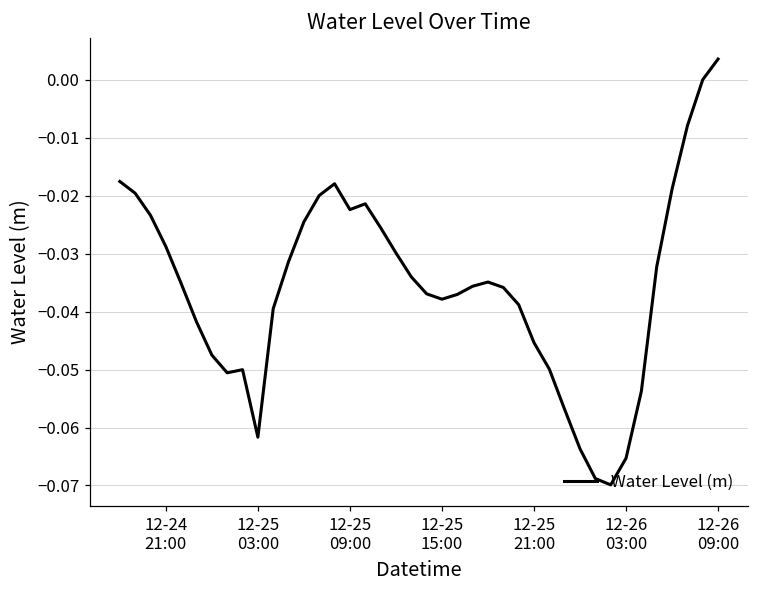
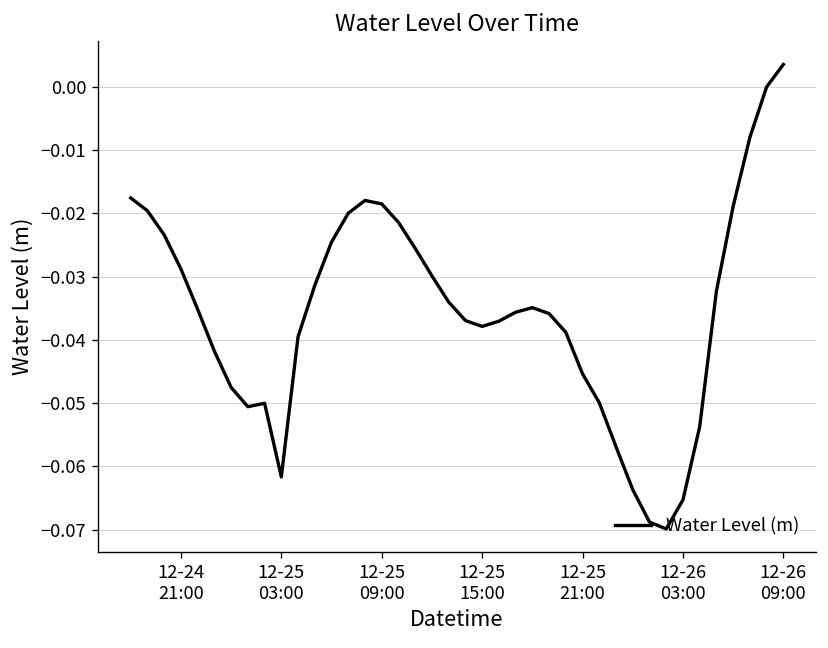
12-25 09:00: -0.022 -> -0.019
